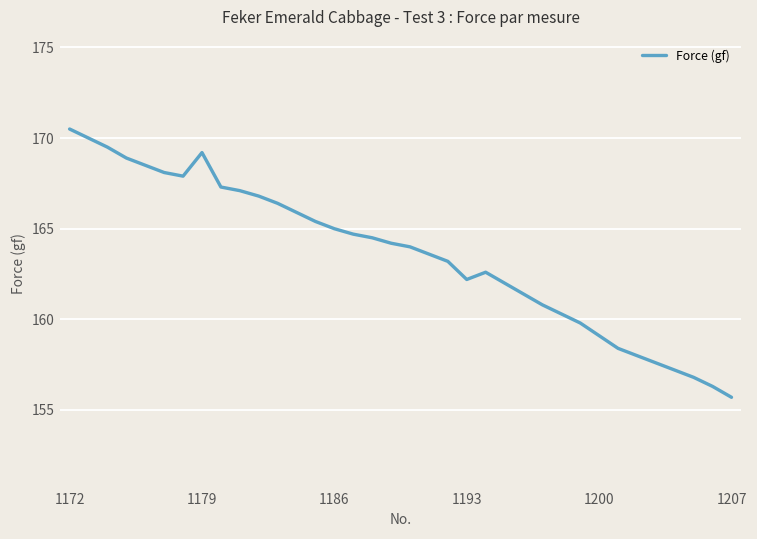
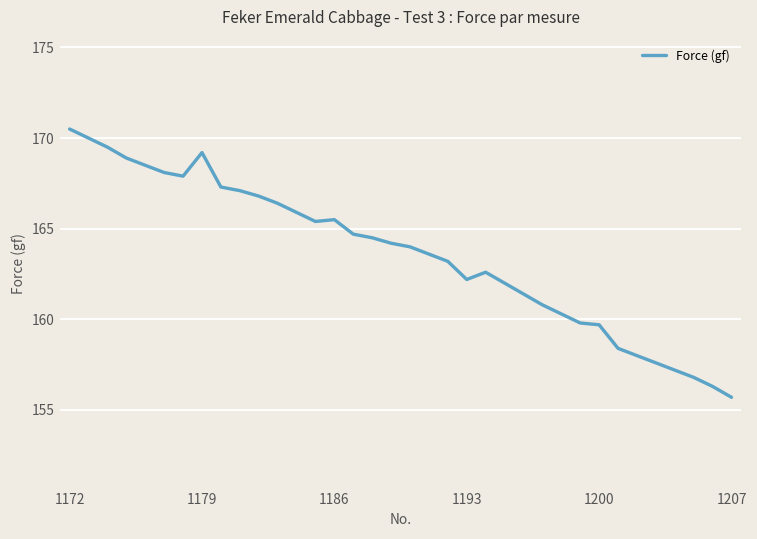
1186: 165.0 -> 165.5
1200: 159.1 -> 159.7
